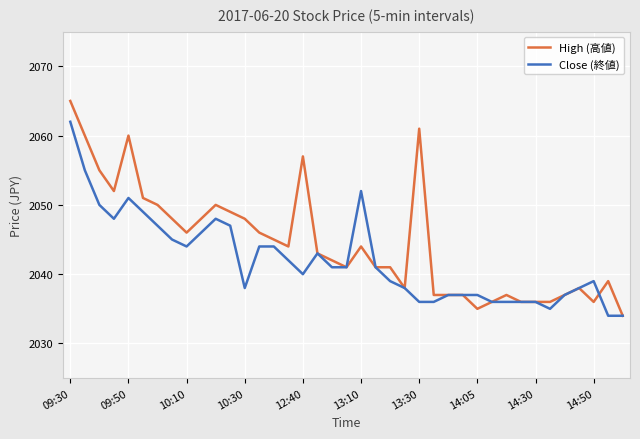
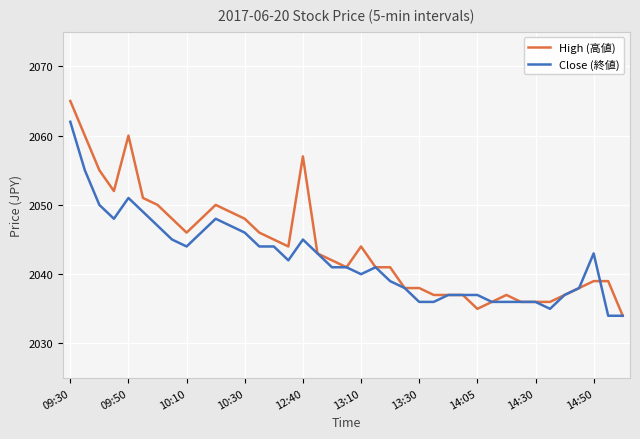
Close (終値), 10:30: 2038 -> 2046
Close (終値), 12:40: 2040 -> 2045
Close (終値), 13:10: 2052 -> 2040
High (高値), 13:30: 2061 -> 2038
High (高値), 14:50: 2036 -> 2039
Close (終値), 14:50: 2039 -> 2043
